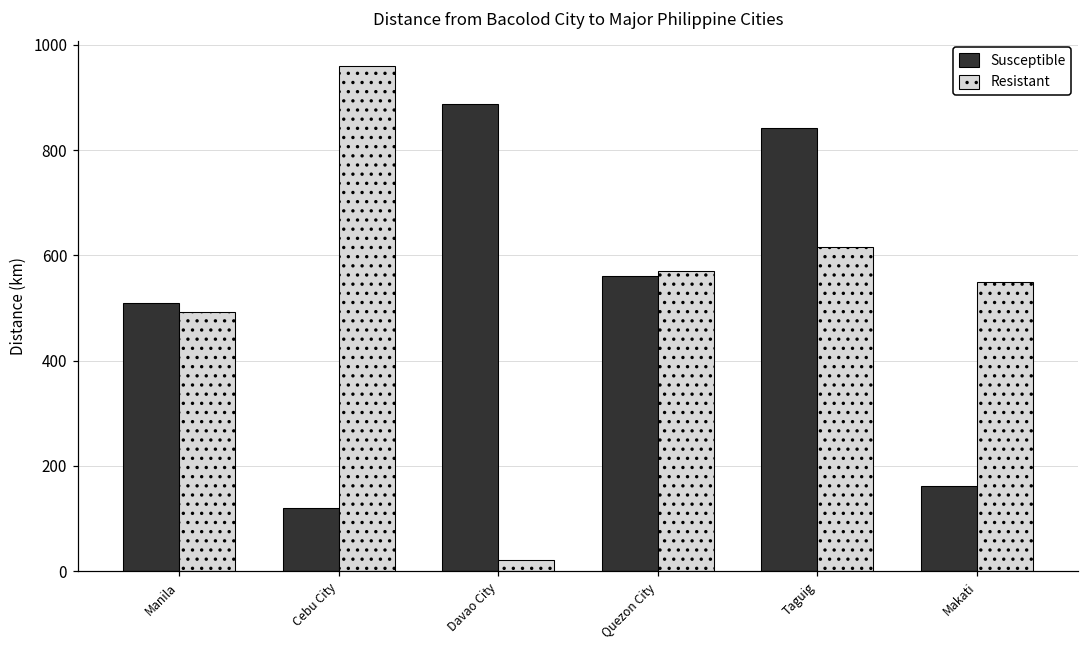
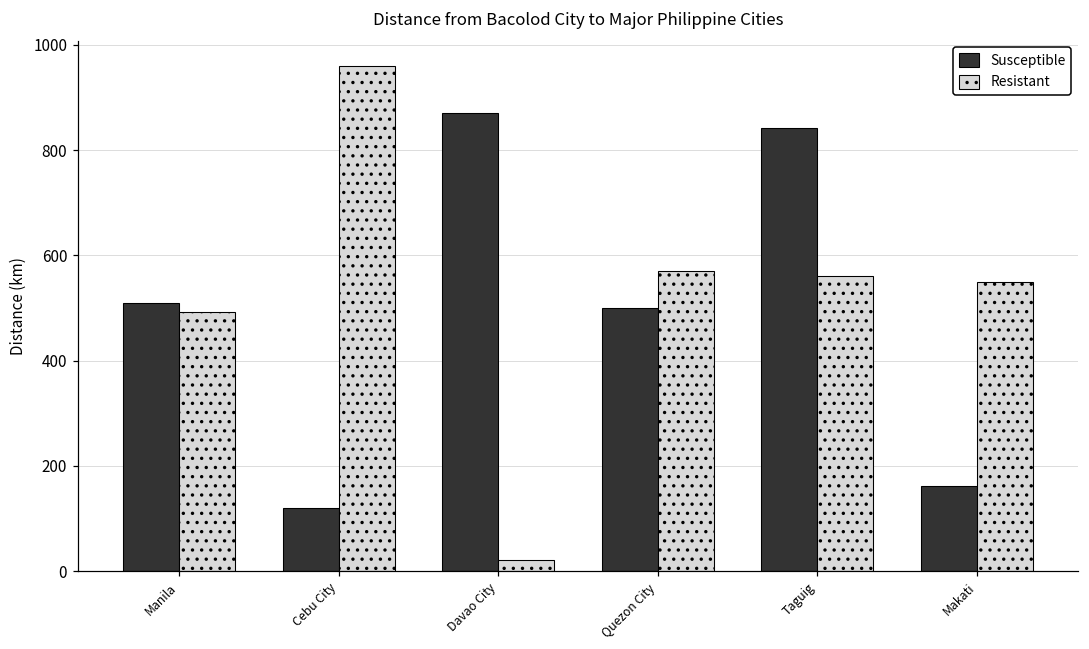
Susceptible, Davao City: 890 -> 870
Susceptible, Quezon City: 560 -> 500
Resistant, Taguig: 620 -> 560
